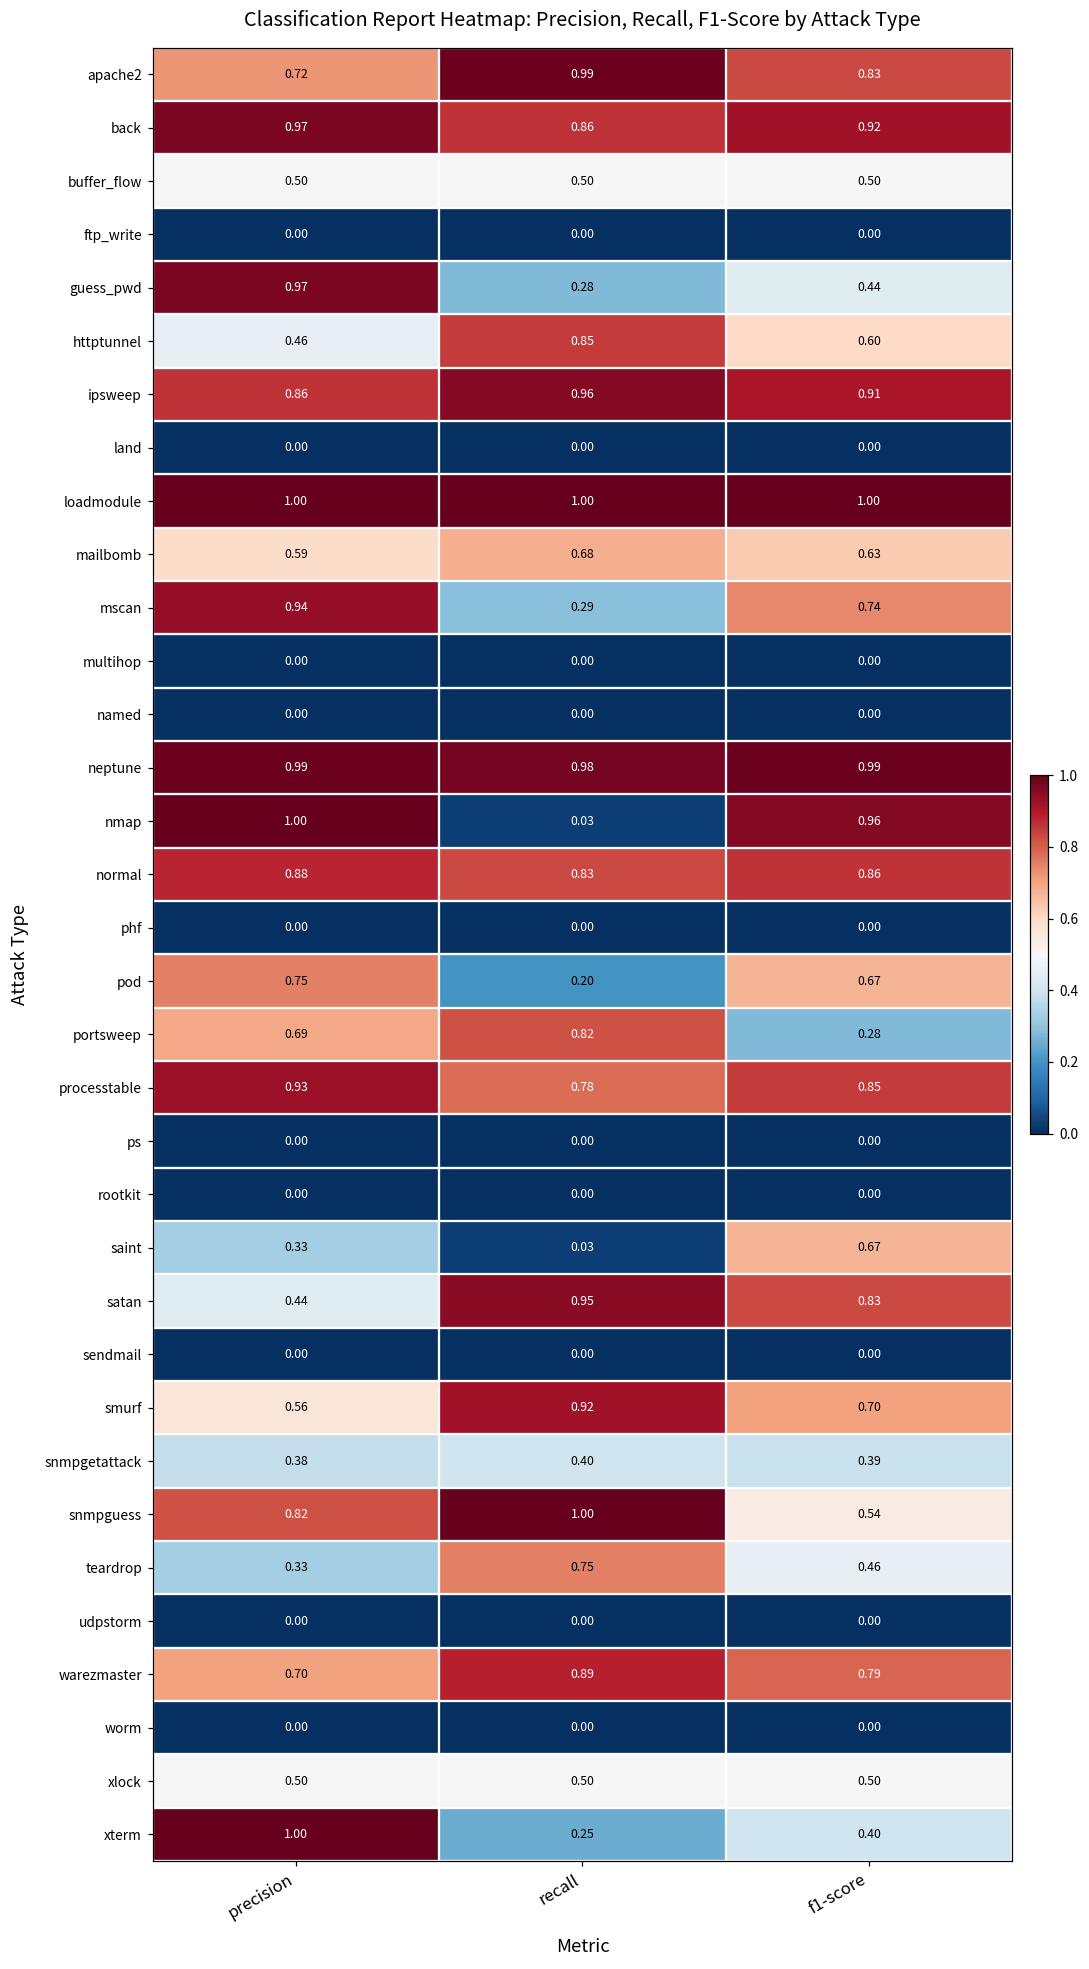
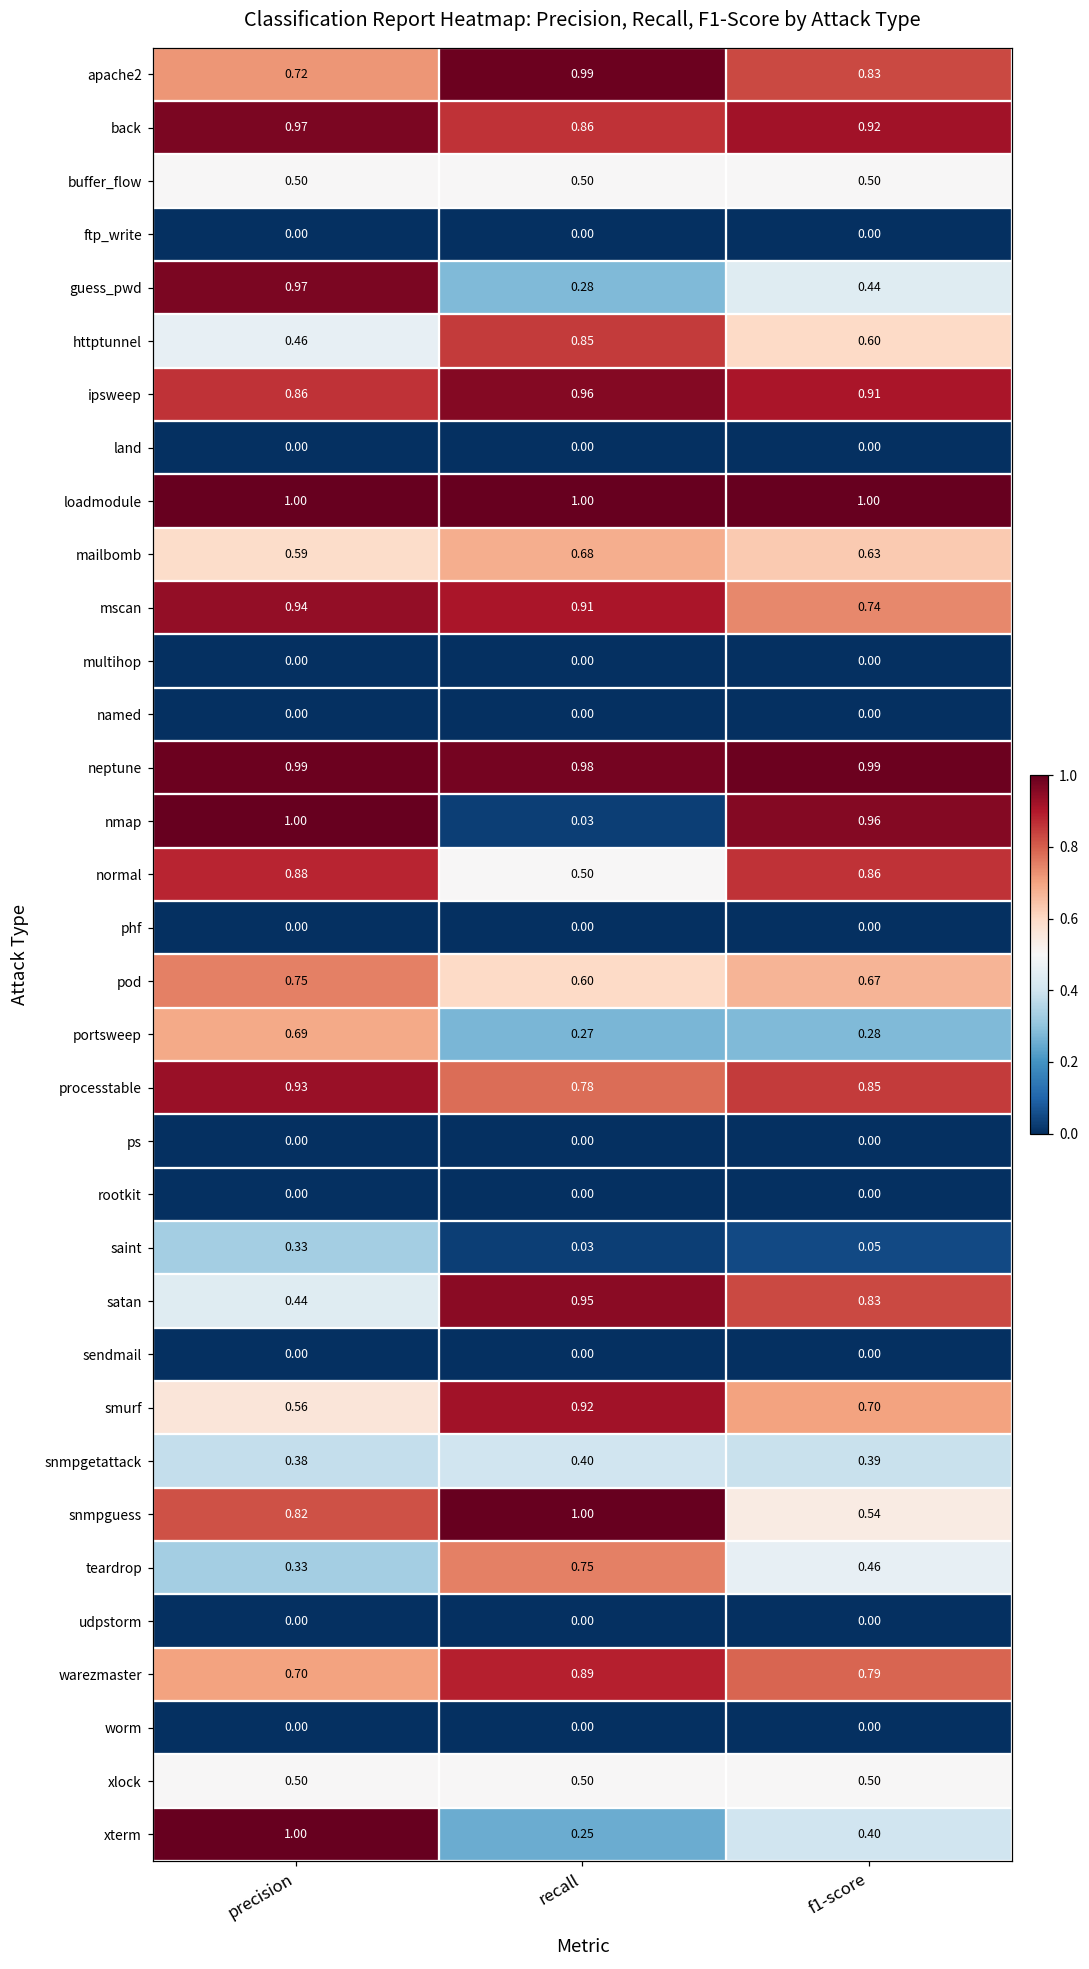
mscan, recall: 0.29 -> 0.91
normal, recall: 0.83 -> 0.50
pod, recall: 0.20 -> 0.60
portsweep, recall: 0.82 -> 0.27
saint, f1-score: 0.67 -> 0.05
